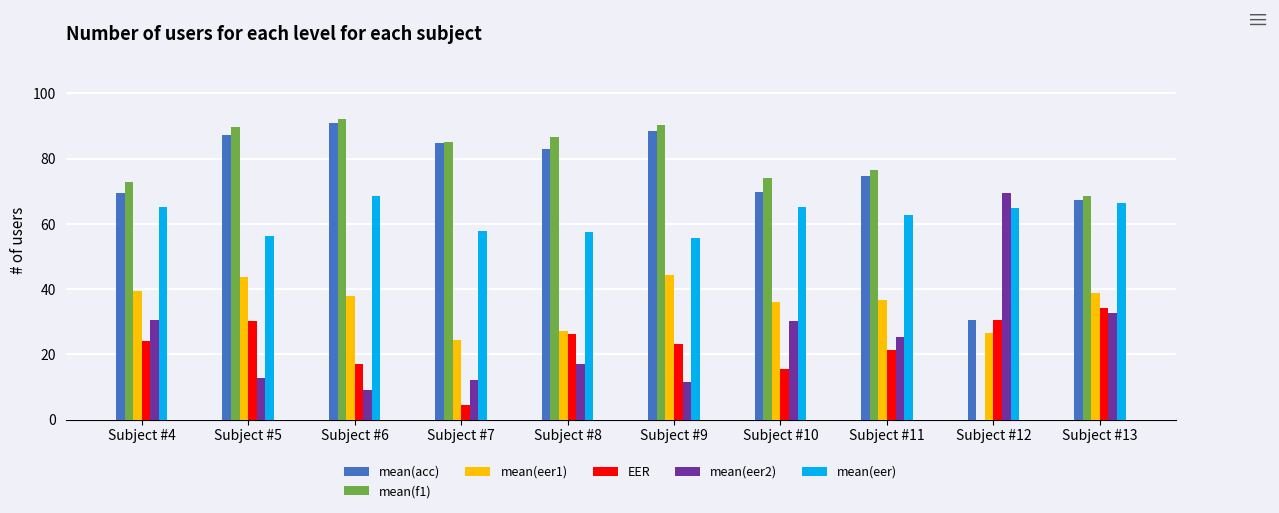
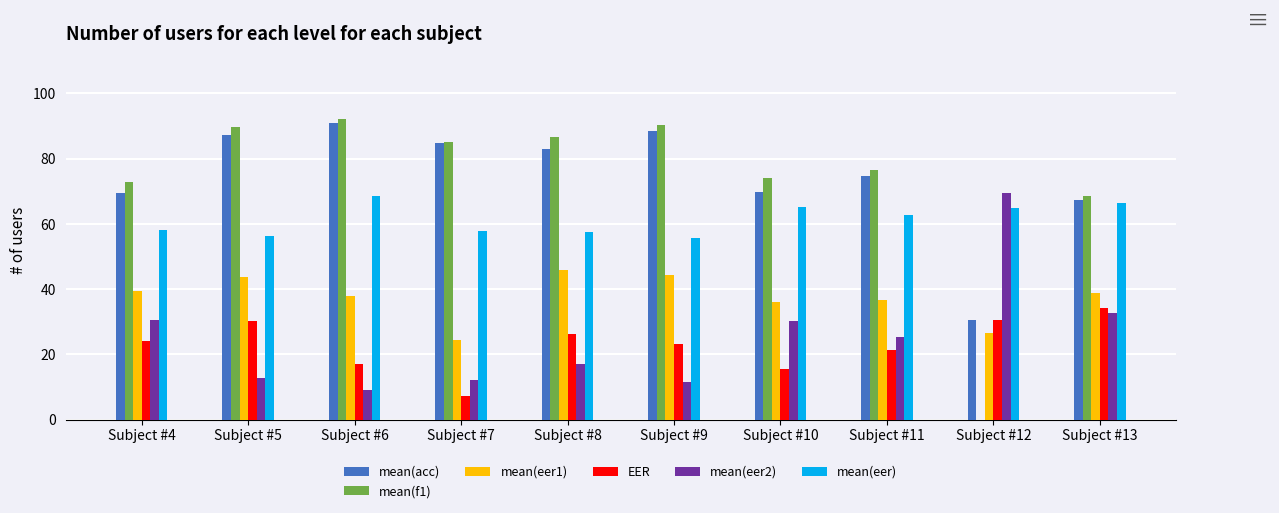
mean(eer), Subject #4: 65 -> 58
EER, Subject #7: 4 -> 7
mean(eer1), Subject #8: 27 -> 46
